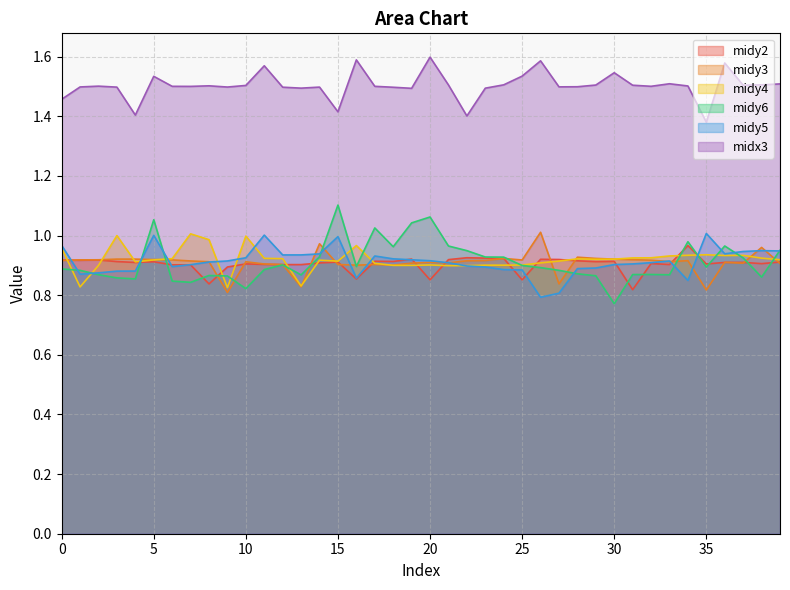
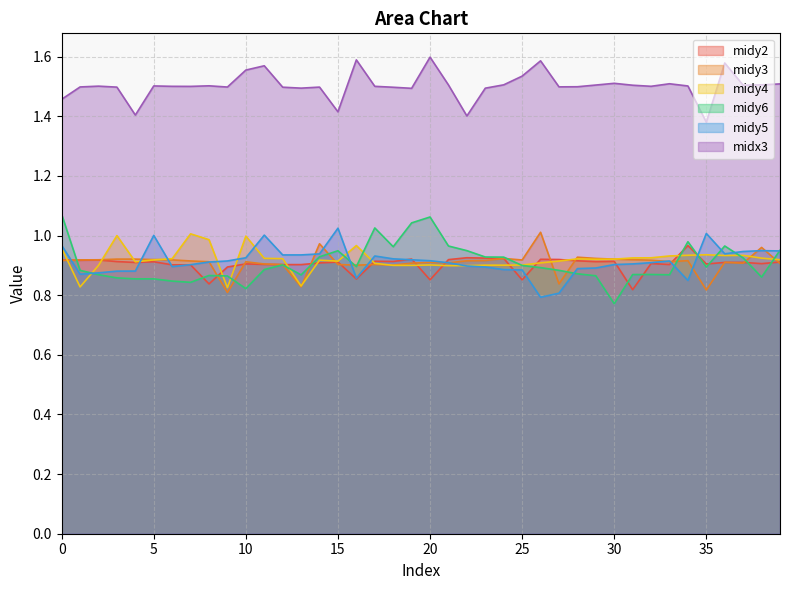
midy6, 0: 0.89 -> 1.07
midy6, 5: 1.05 -> 0.85
midx3, 5: 1.53 -> 1.50
midx3, 10: 1.50 -> 1.55
midy6, 15: 1.10 -> 0.95
midy5, 15: 1.00 -> 1.02
midx3, 30: 1.55 -> 1.51
